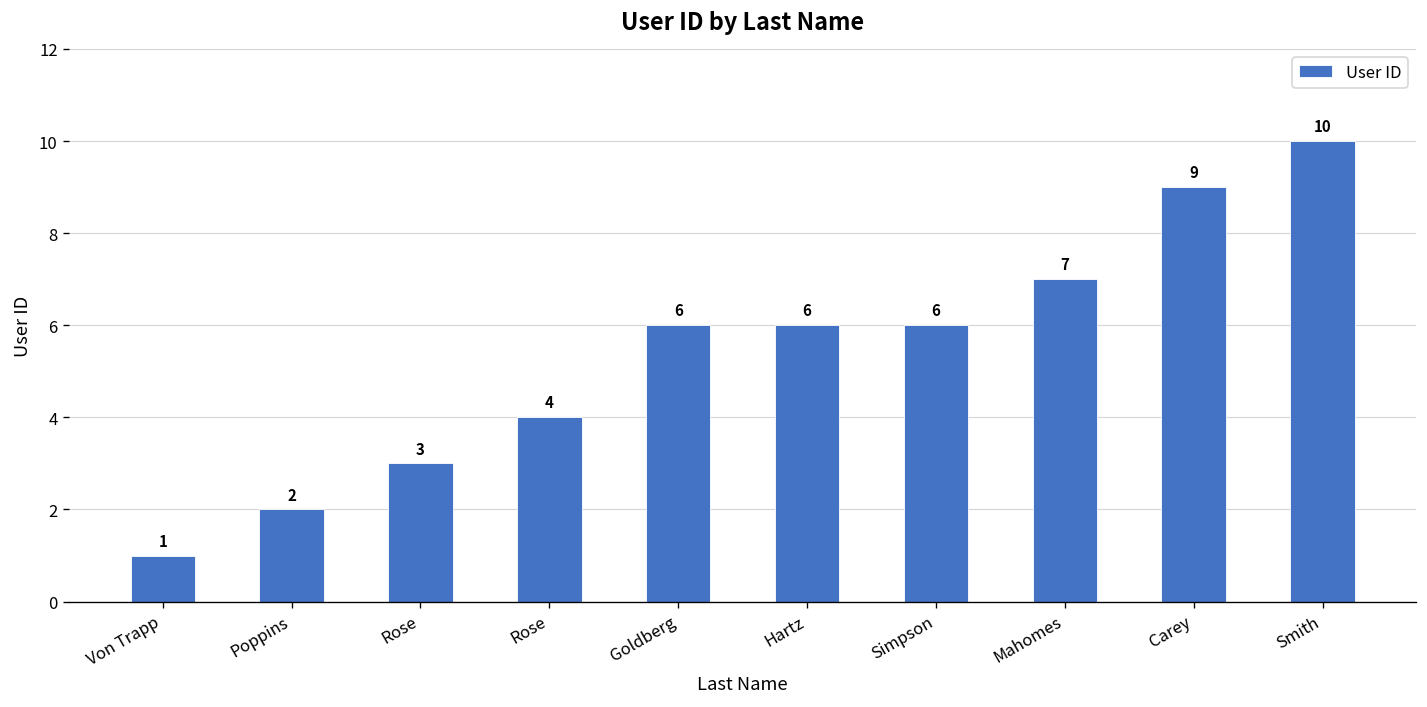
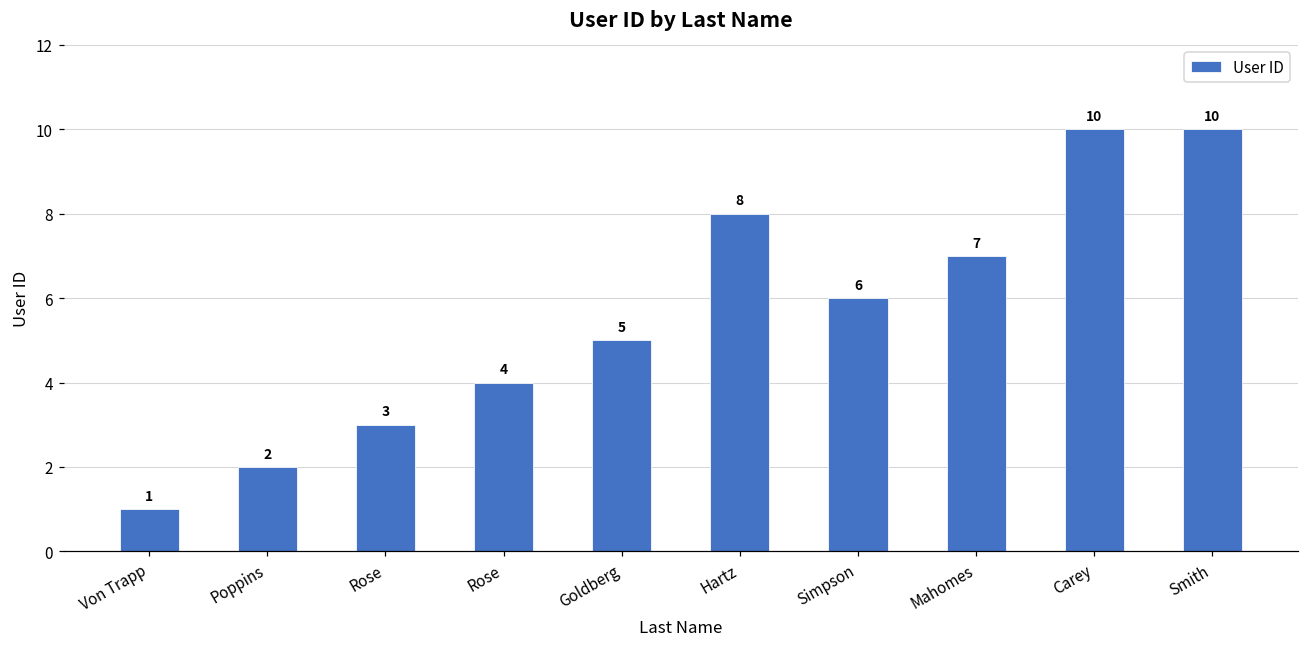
Goldberg: 6 -> 5
Hartz: 6 -> 8
Carey: 9 -> 10
